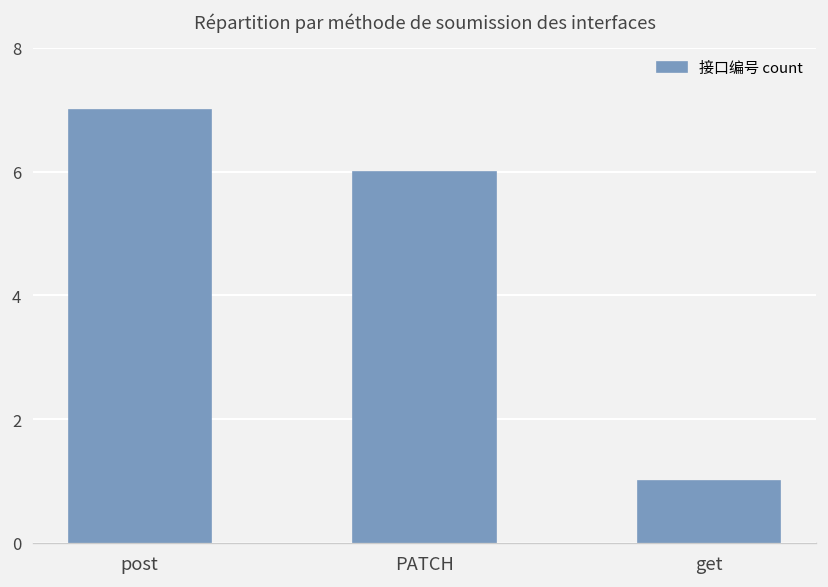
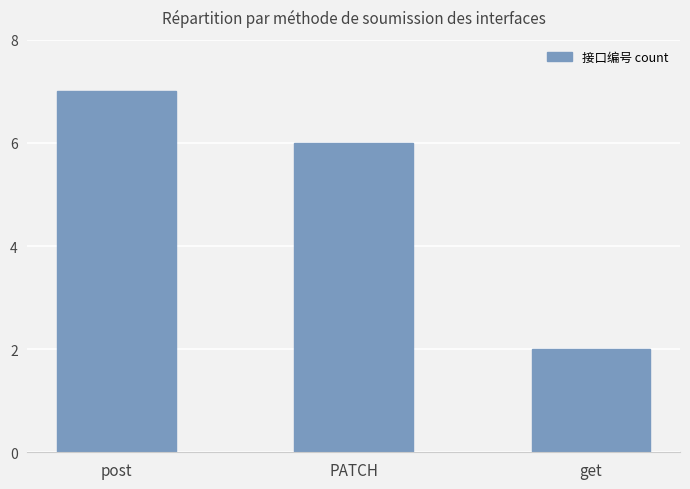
get: 1 -> 2
